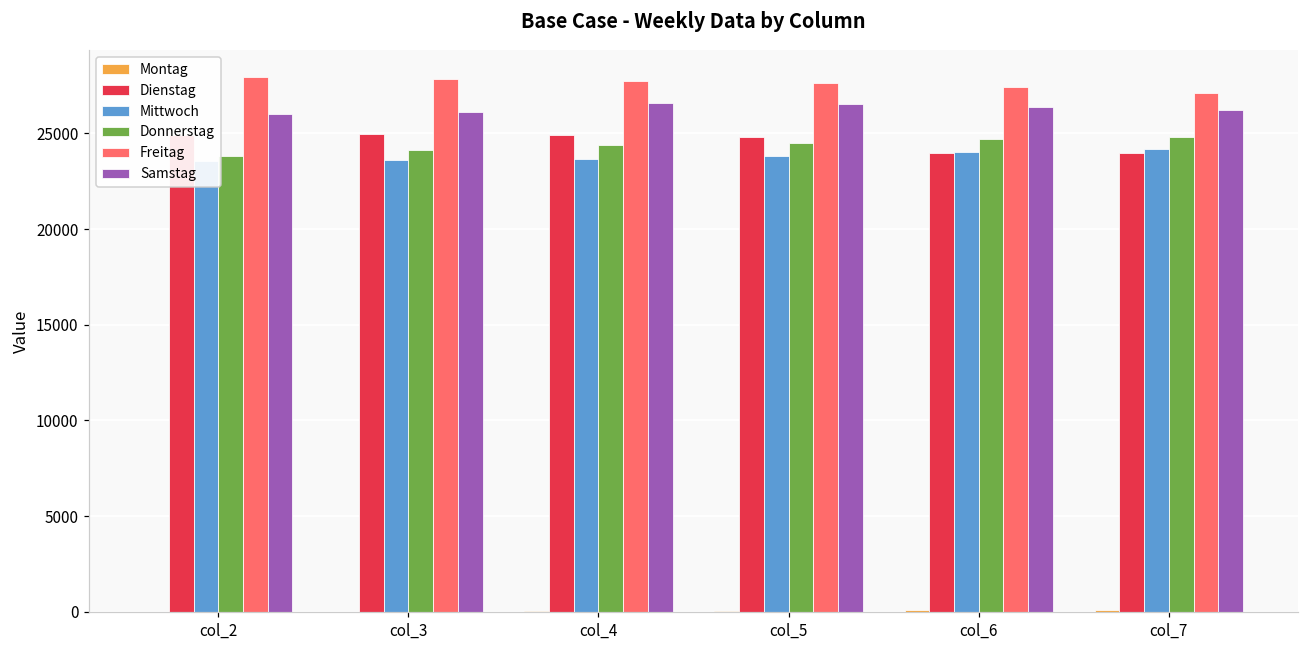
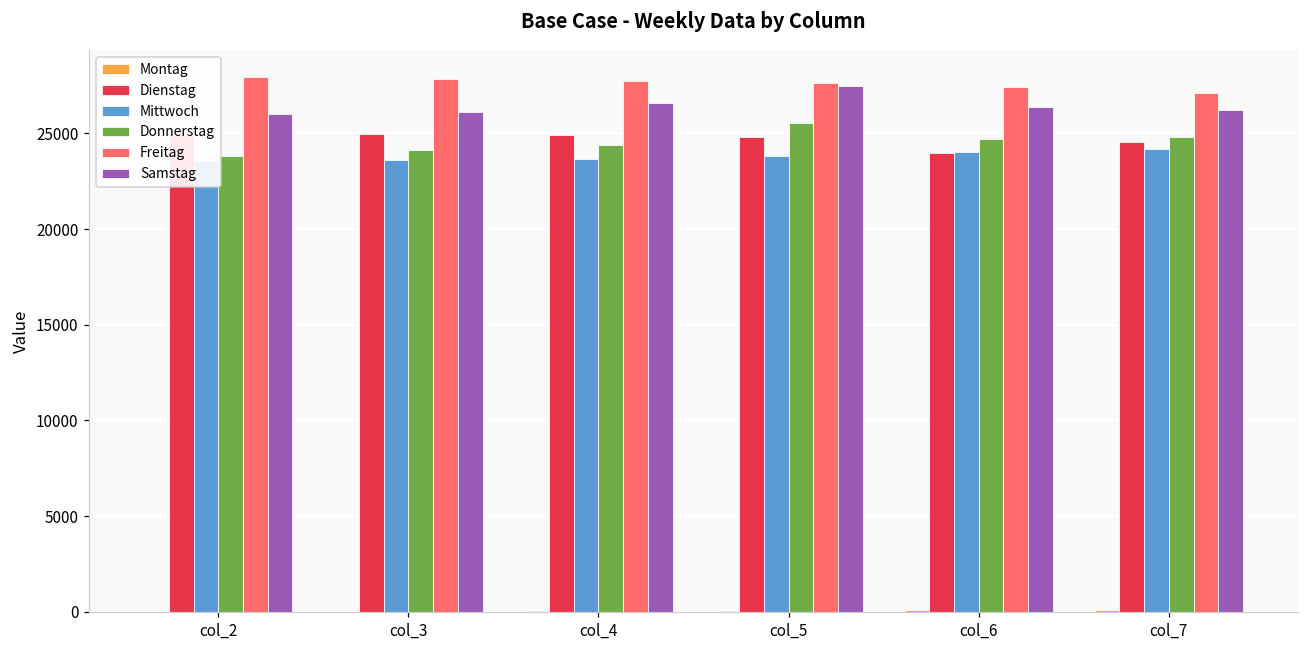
Donnerstag, col_5: 24500 -> 25600
Samstag, col_5: 26500 -> 27500
Dienstag, col_7: 24000 -> 24500
